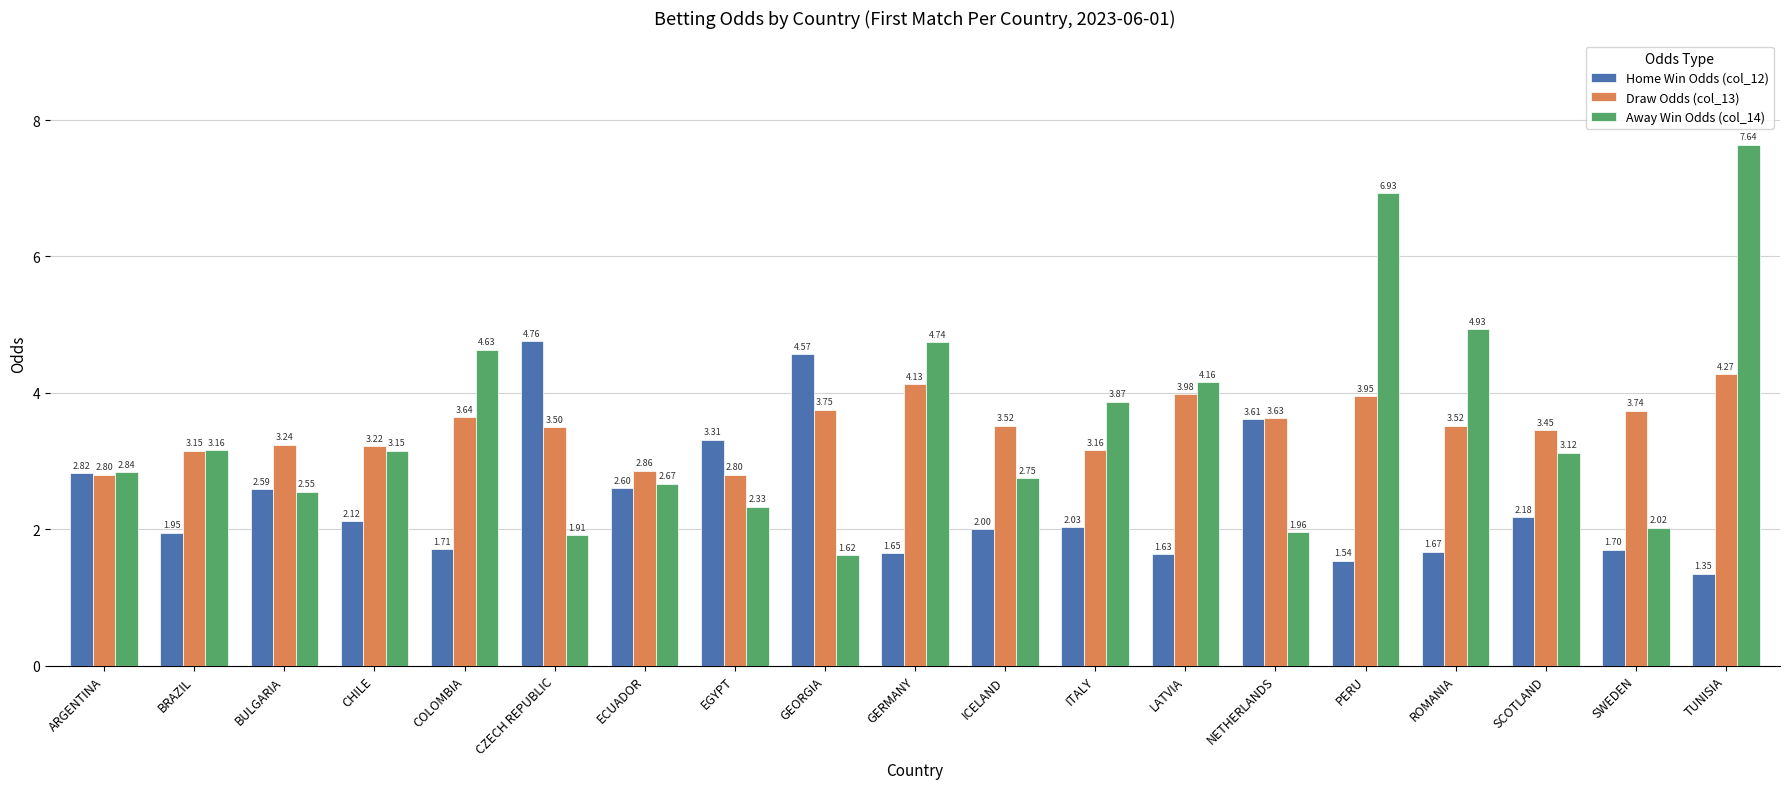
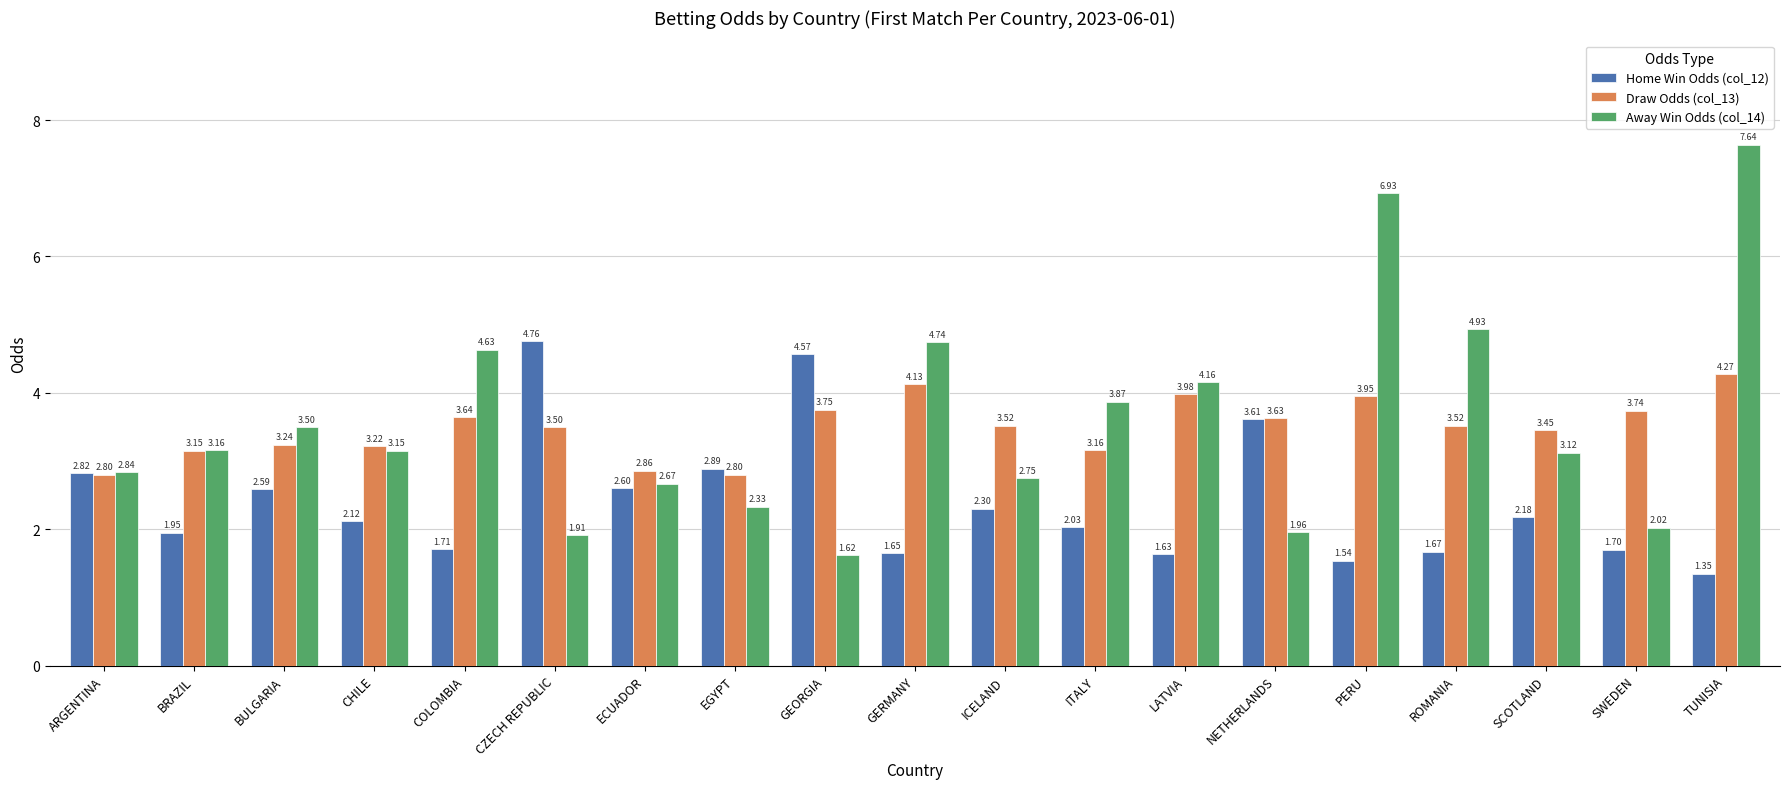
Away Win Odds (col_14), BULGARIA: 2.55 -> 3.50
Home Win Odds (col_12), EGYPT: 3.31 -> 2.89
Home Win Odds (col_12), ICELAND: 2.00 -> 2.30
